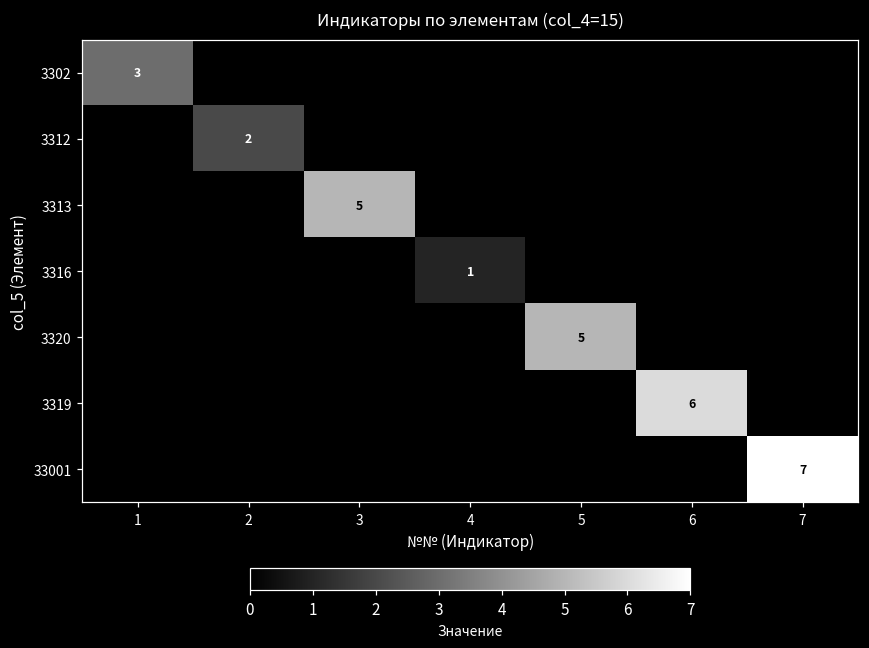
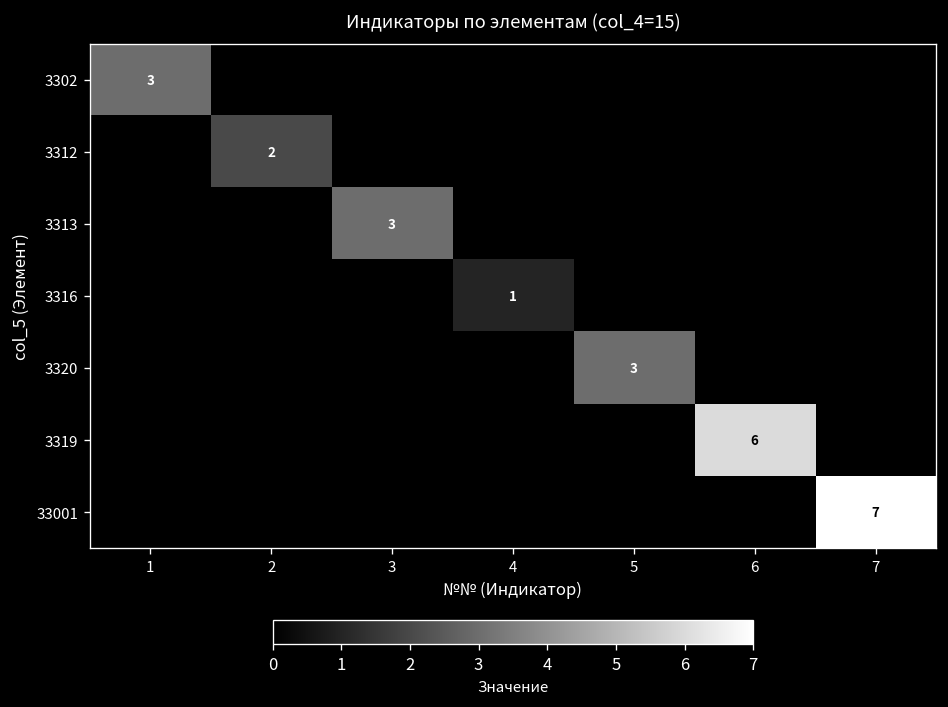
3313, 3: 5 -> 3
3320, 5: 5 -> 3
